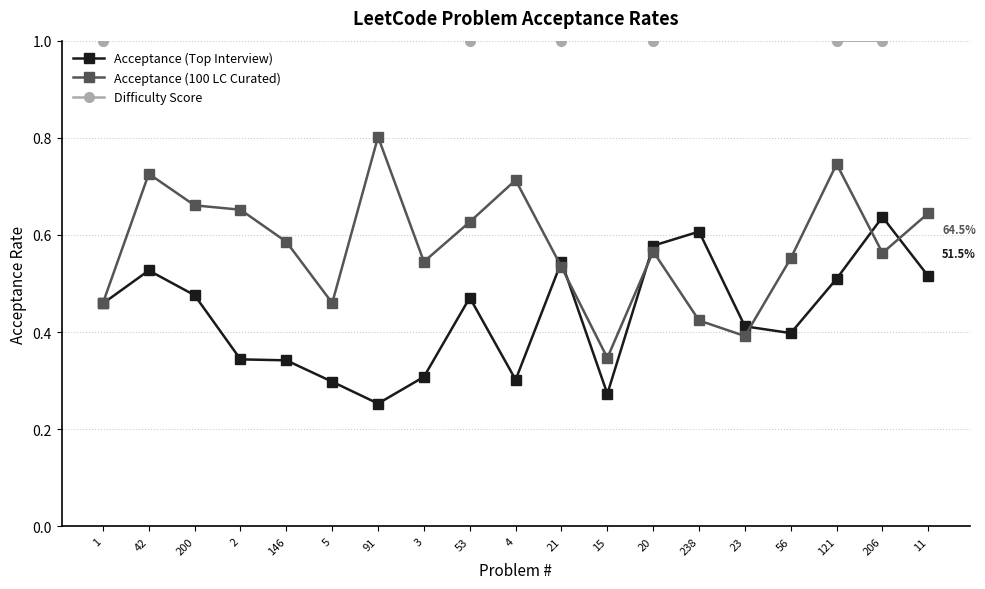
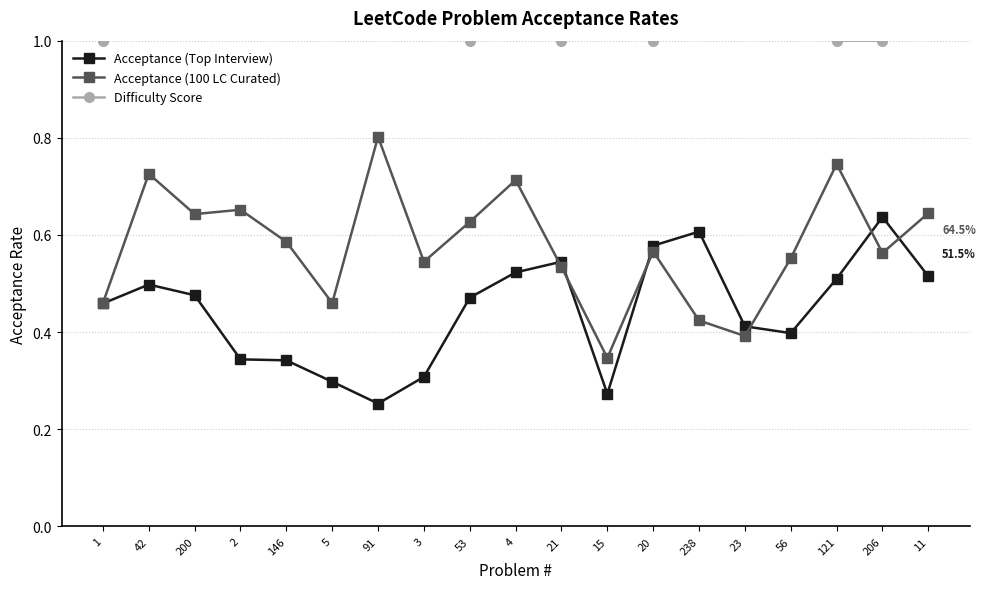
Acceptance (Top Interview), 42: 0.53 -> 0.50
Acceptance (100 LC Curated), 200: 0.66 -> 0.64
Acceptance (Top Interview), 4: 0.30 -> 0.52
